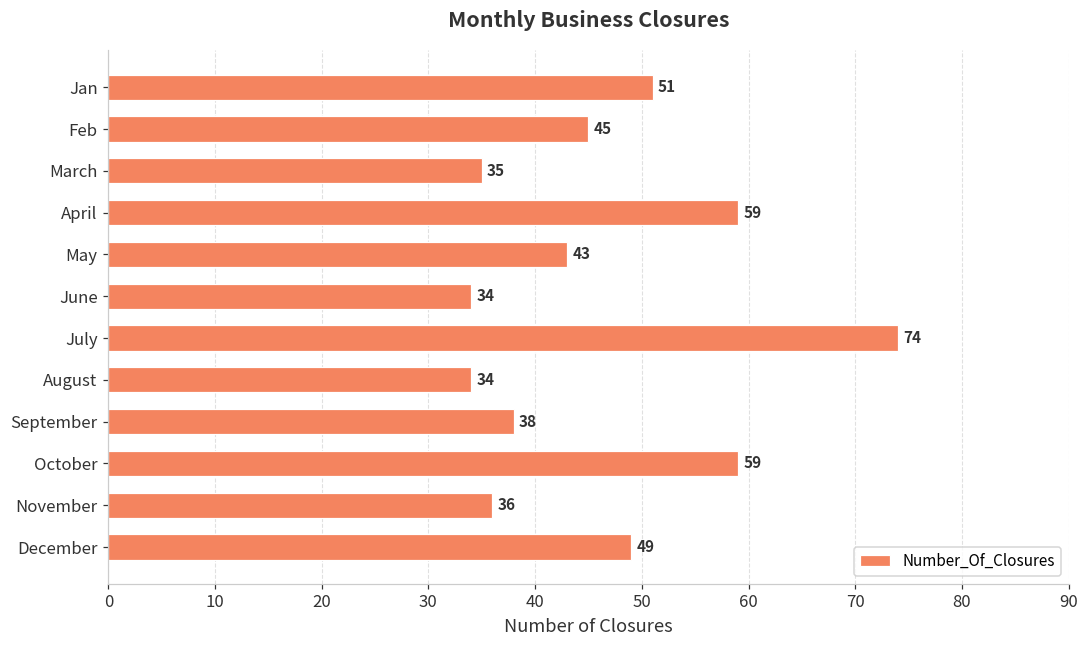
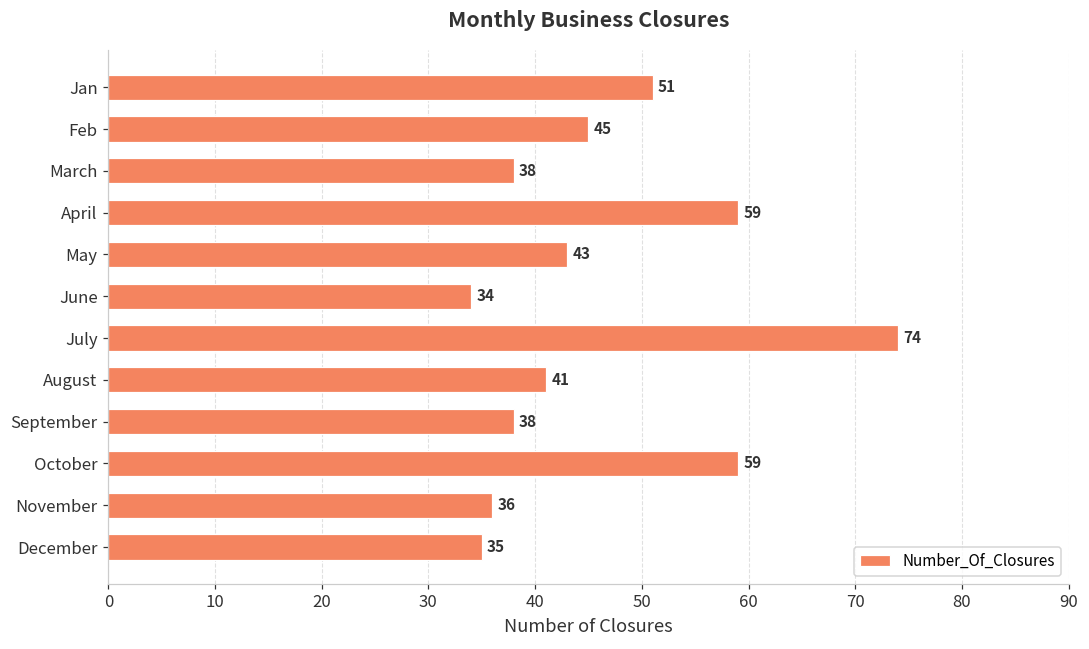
March: 35 -> 38
August: 34 -> 41
December: 49 -> 35
